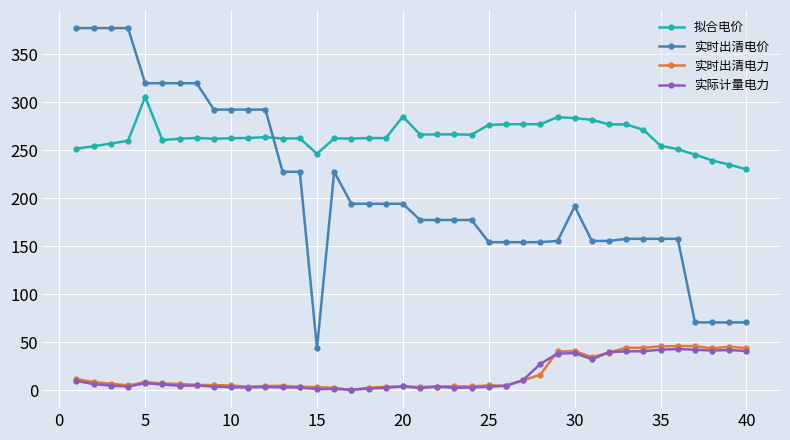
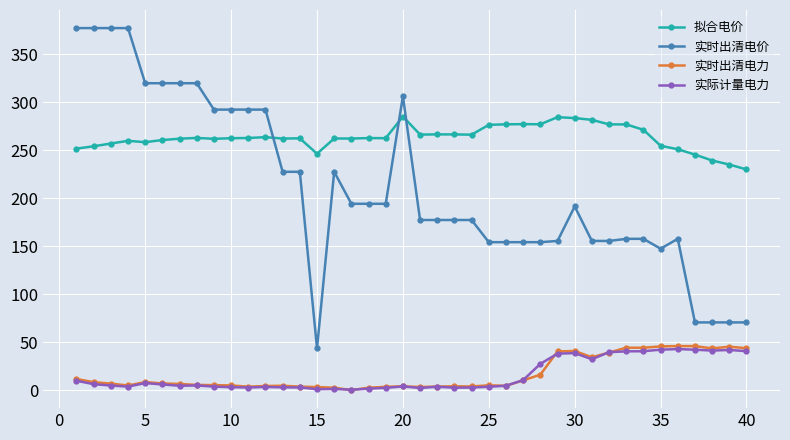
拟合电价, 5: 310 -> 260
实时出清电价, 20: 190 -> 310
实时出清电价, 35: 160 -> 150
